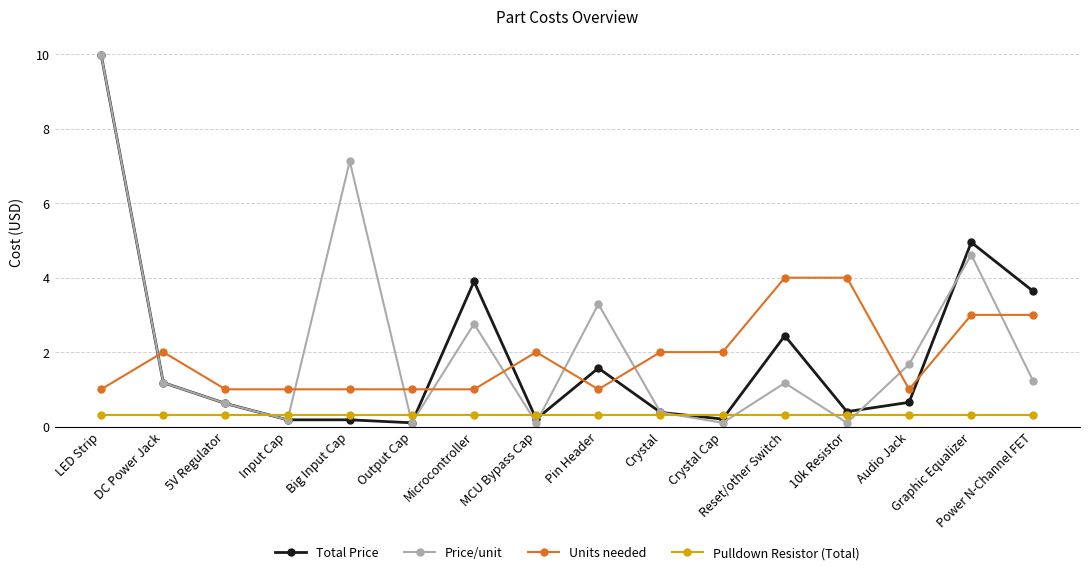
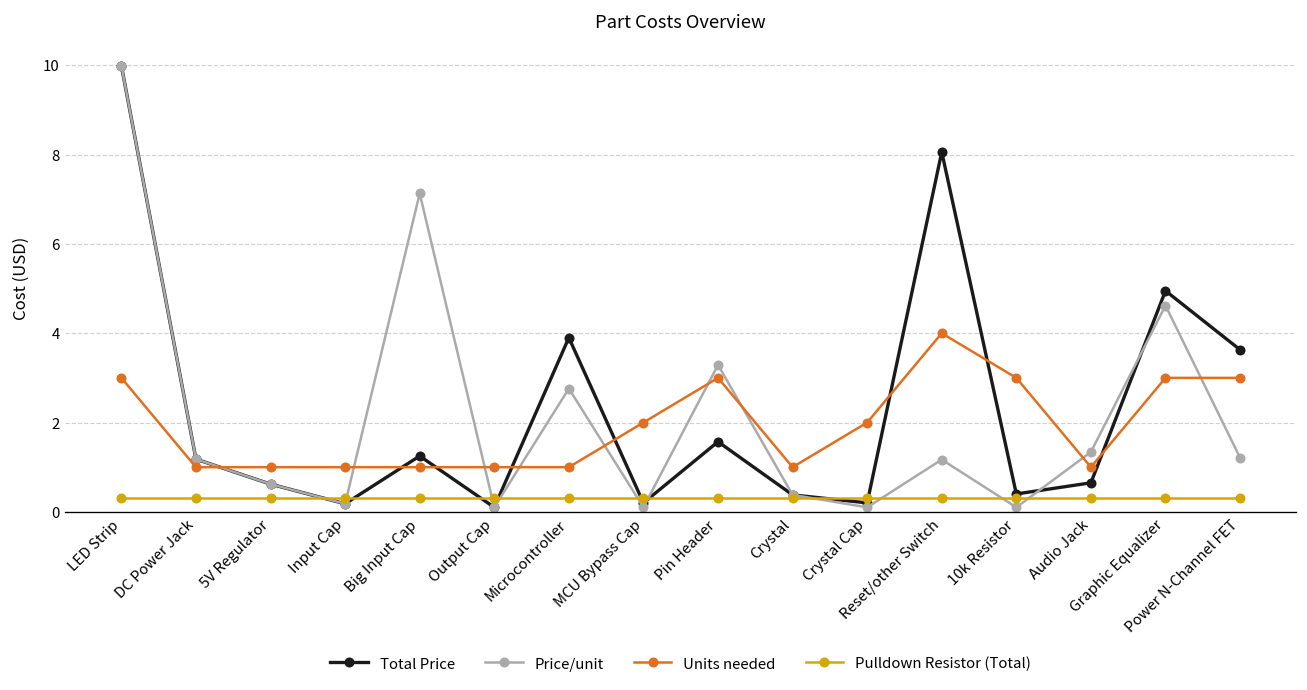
Units needed, LED Strip: 1 -> 3
Units needed, DC Power Jack: 2 -> 1
Total Price, Big Input Cap: 0.2 -> 1.3
Units needed, Pin Header: 1 -> 3
Units needed, Crystal: 2 -> 1
Total Price, Reset/other Switch: 2.4 -> 8.1
Units needed, 10k Resistor: 4 -> 3
Price/unit, Audio Jack: 1.7 -> 1.3
